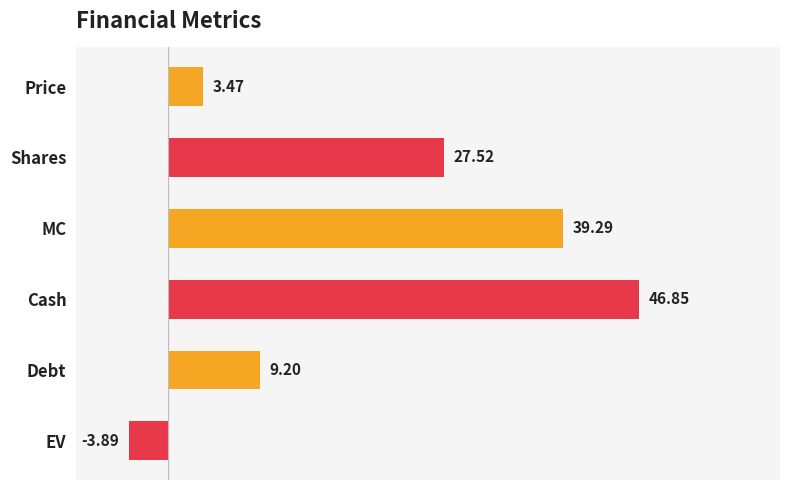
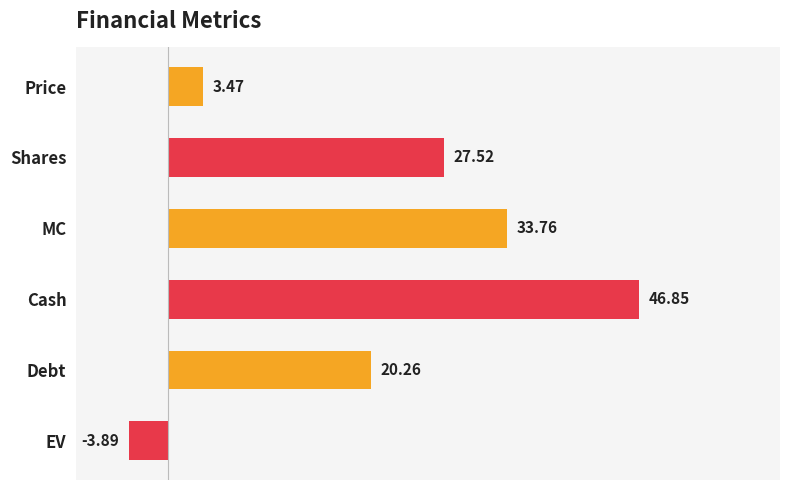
MC: 39.29 -> 33.76
Debt: 9.20 -> 20.26
